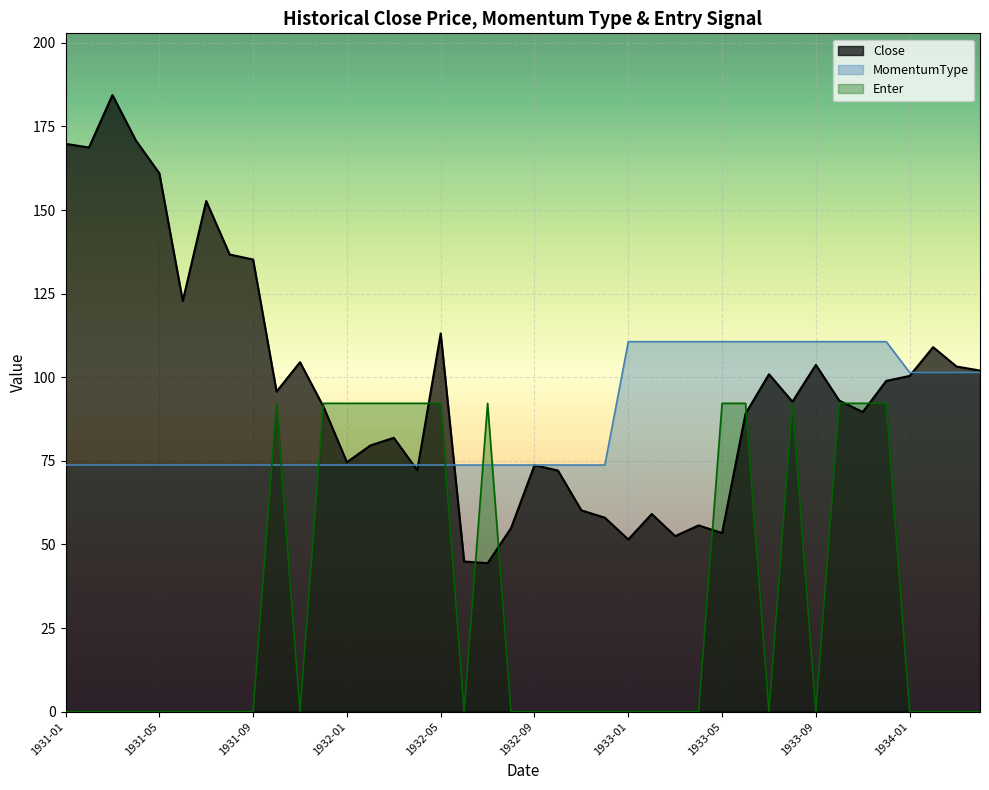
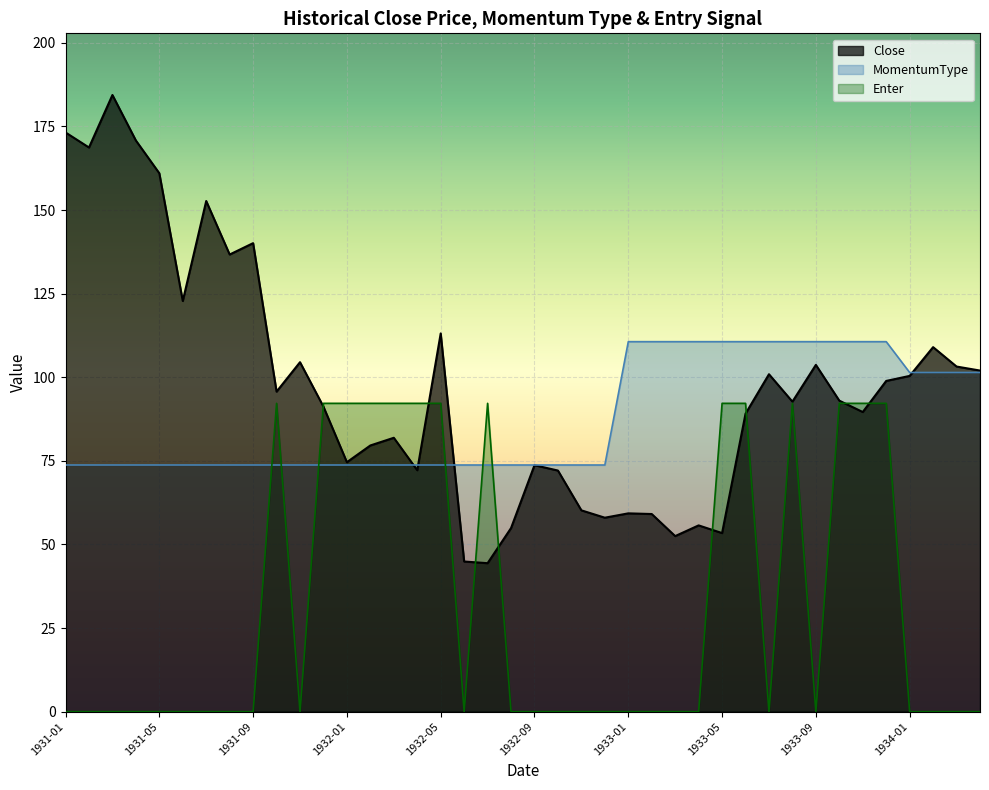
Close, 1931-01: 170 -> 173
Close, 1931-09: 135 -> 140
Close, 1933-01: 52 -> 59
